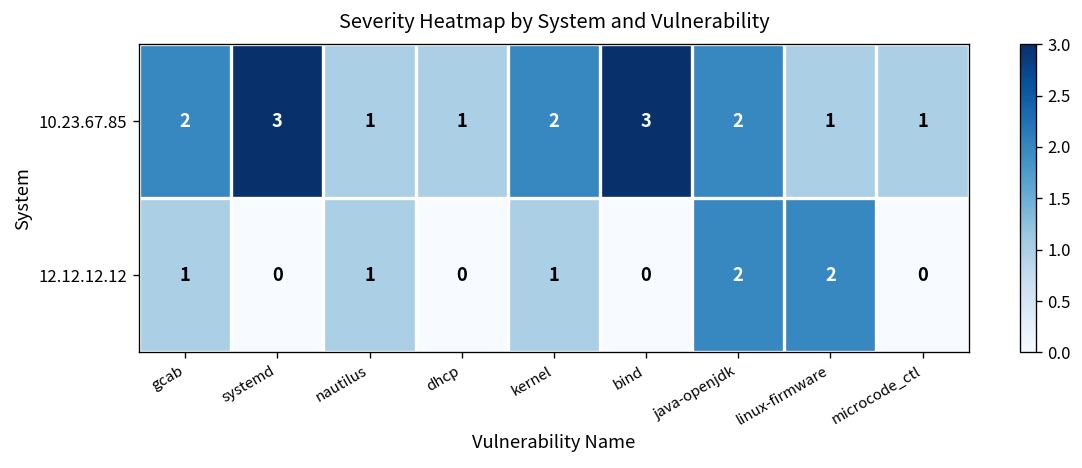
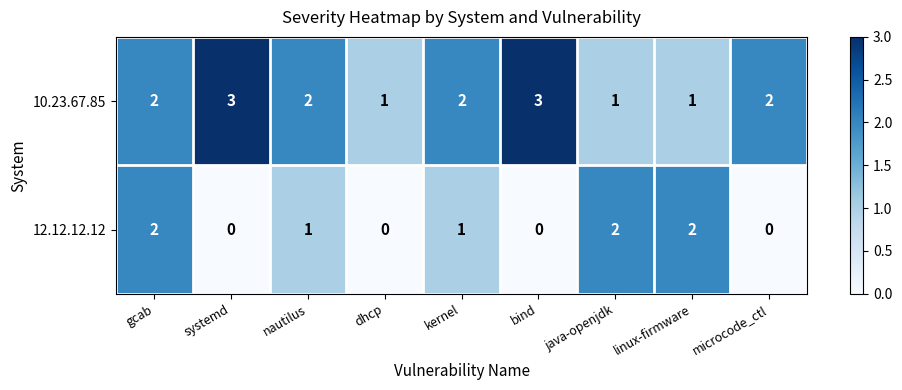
10.23.67.85, nautilus: 1 -> 2
10.23.67.85, java-openjdk: 2 -> 1
10.23.67.85, microcode_ctl: 1 -> 2
12.12.12.12, gcab: 1 -> 2
